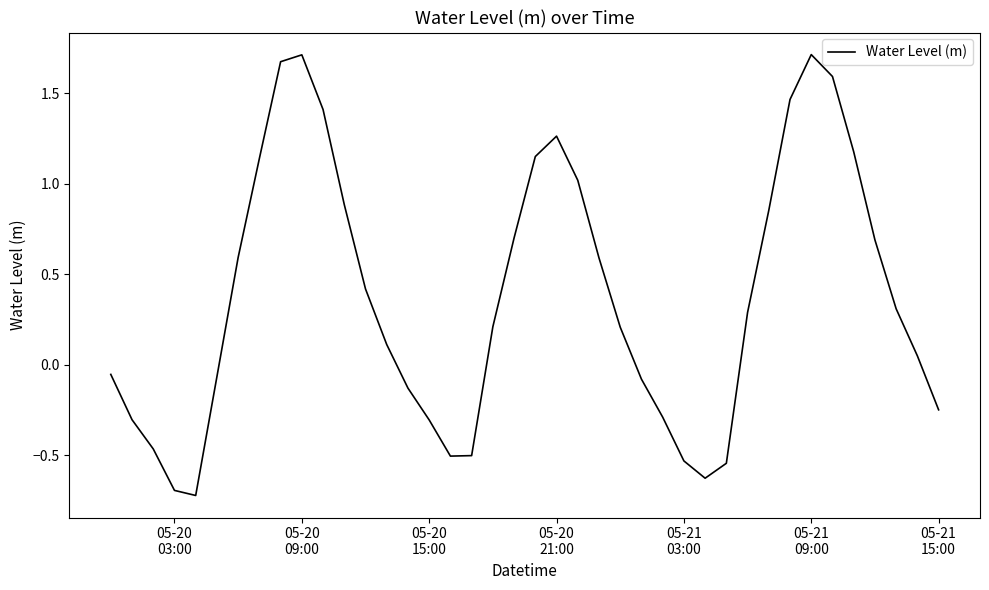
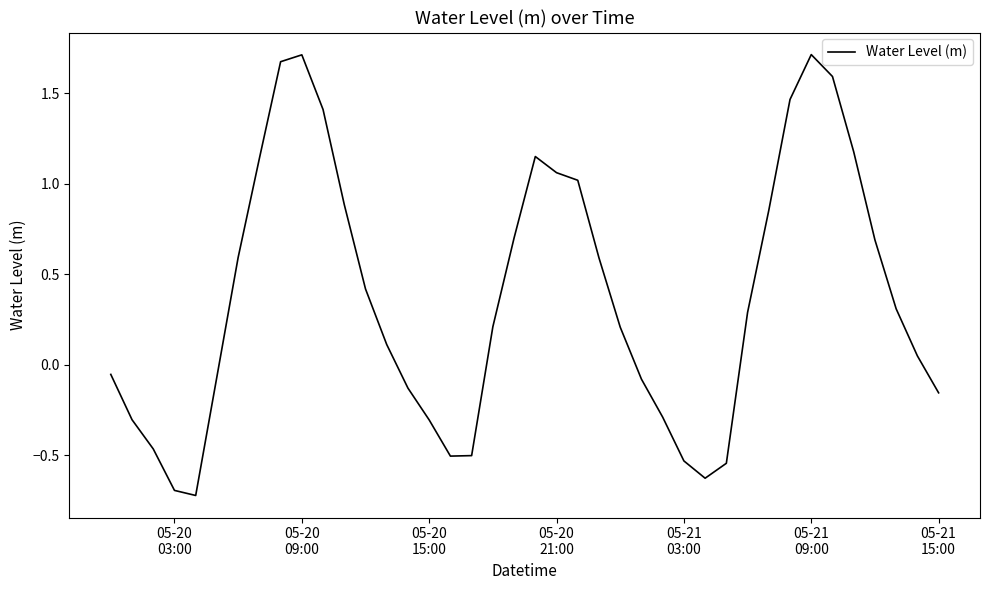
05-20 21:00: 1.26 -> 1.06
05-21 15:00: -0.25 -> -0.16
